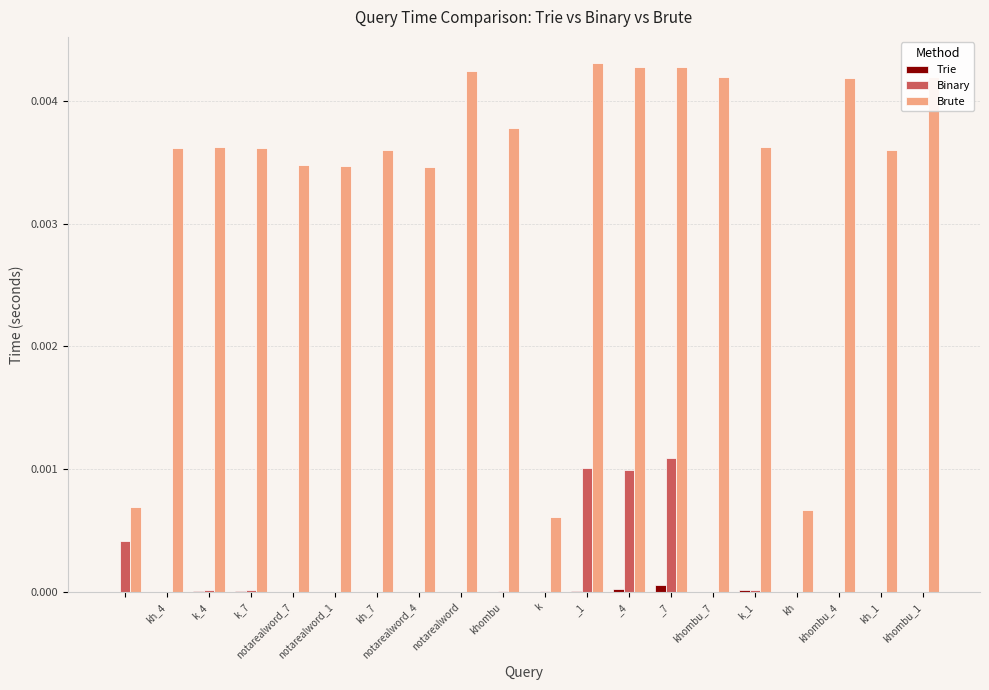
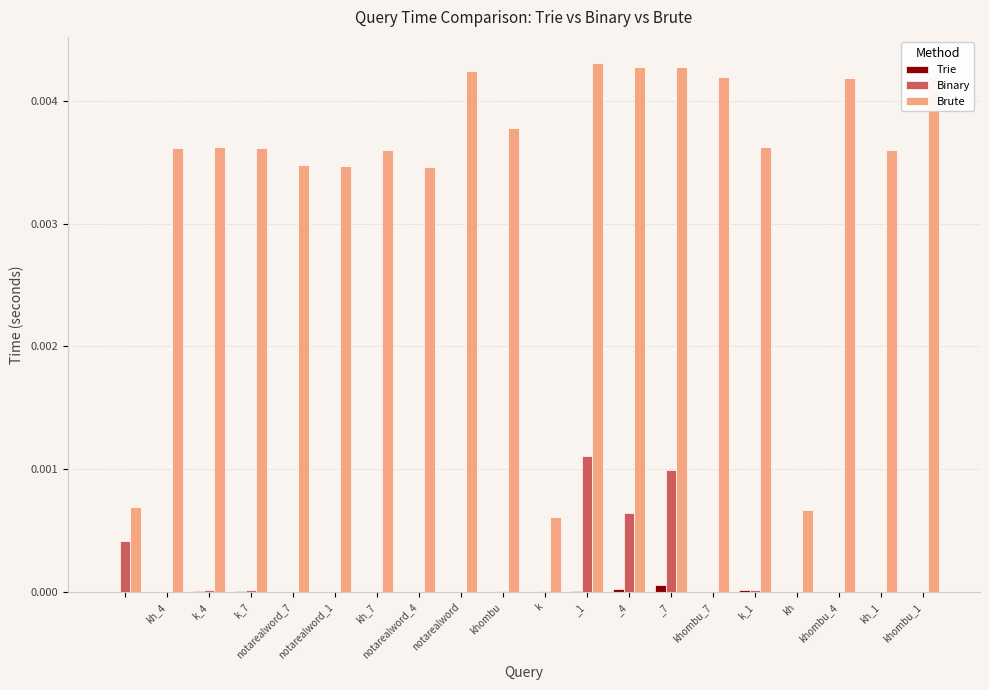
Binary, _1: 0.00101 -> 0.00111
Binary, _4: 0.00100 -> 0.00065
Binary, _7: 0.00109 -> 0.00100
